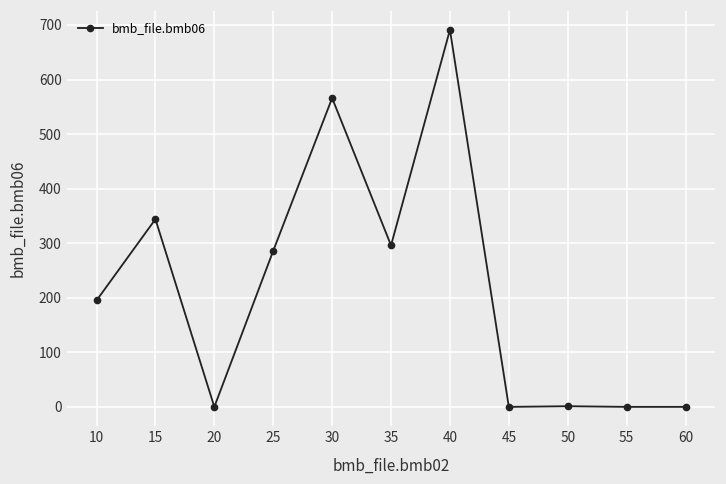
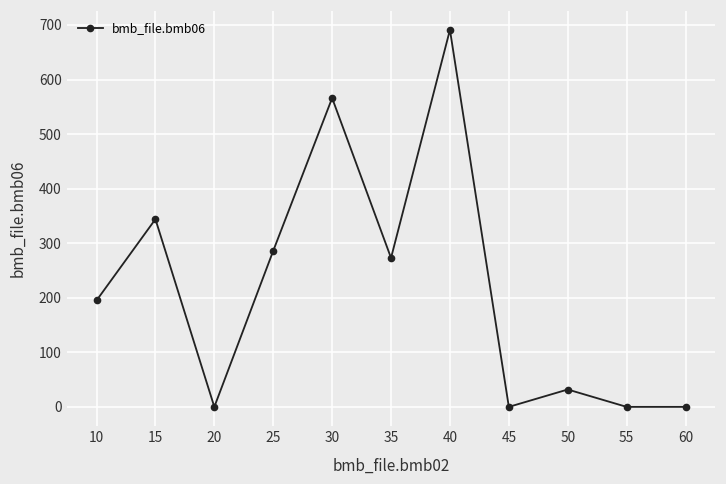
35: 300 -> 270
50: 0 -> 30
